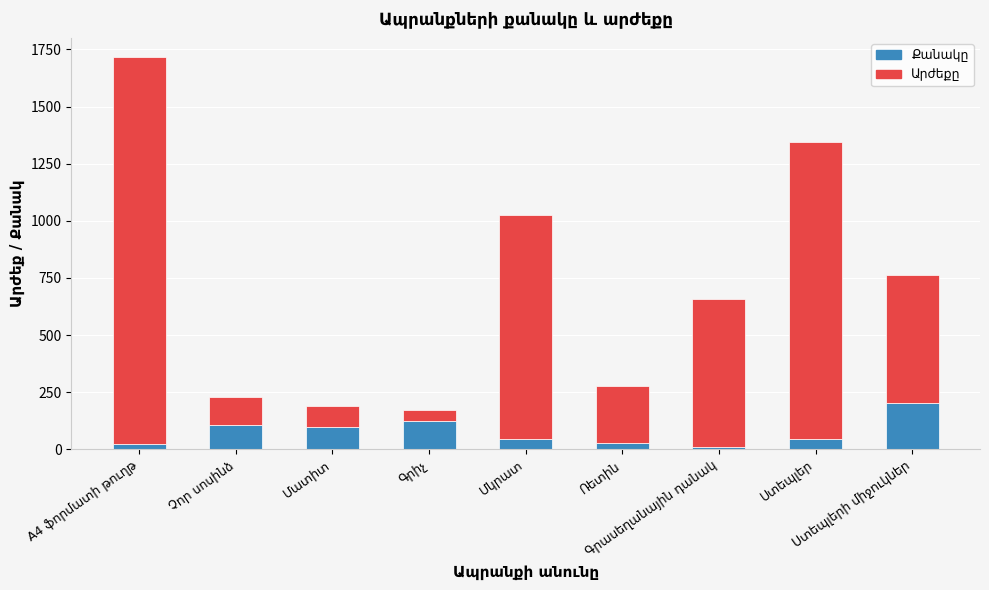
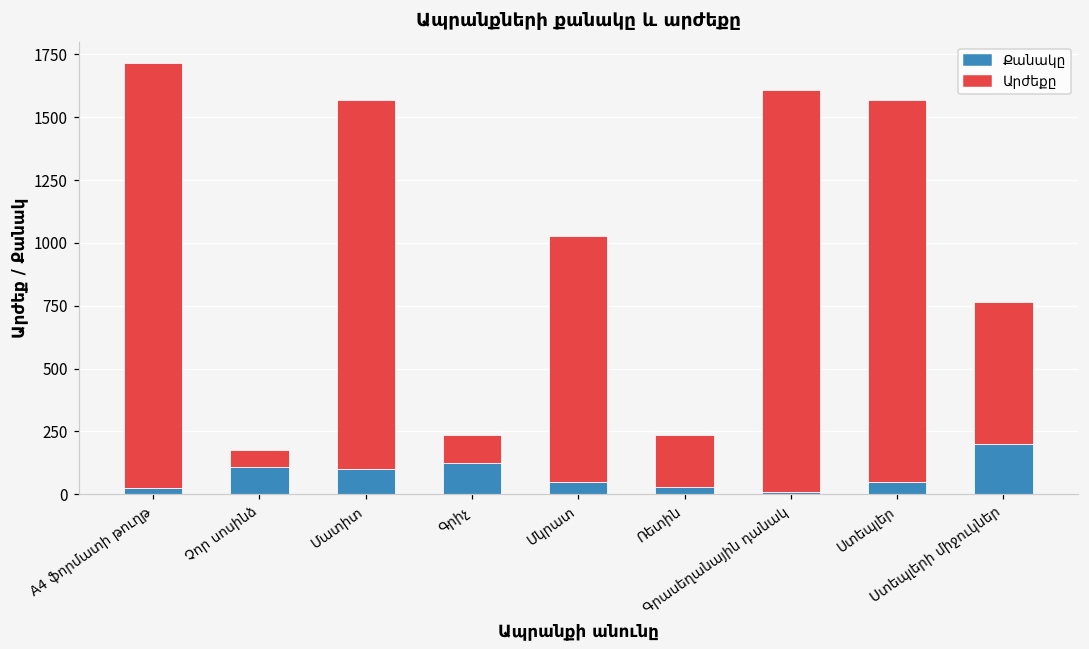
Արժեքը, Չոր սոսինձ: 120 -> 70
Արժեքը, Մատիտ: 90 -> 1470
Արժեքը, Գրիչ: 50 -> 110
Արժեքը, Ռետին: 250 -> 210
Արժեքը, Գրասեղանային դանակ: 650 -> 1600
Արժեքը, Ստեպլեր: 1300 -> 1520
